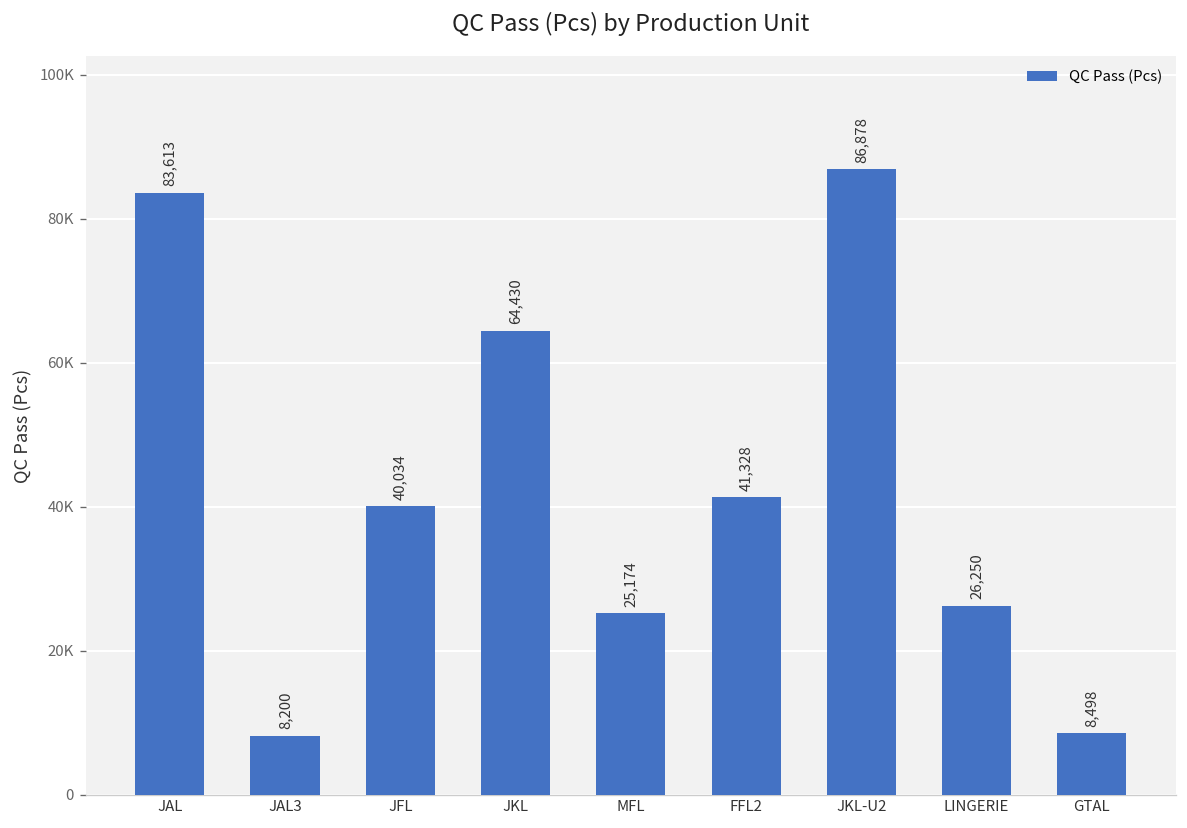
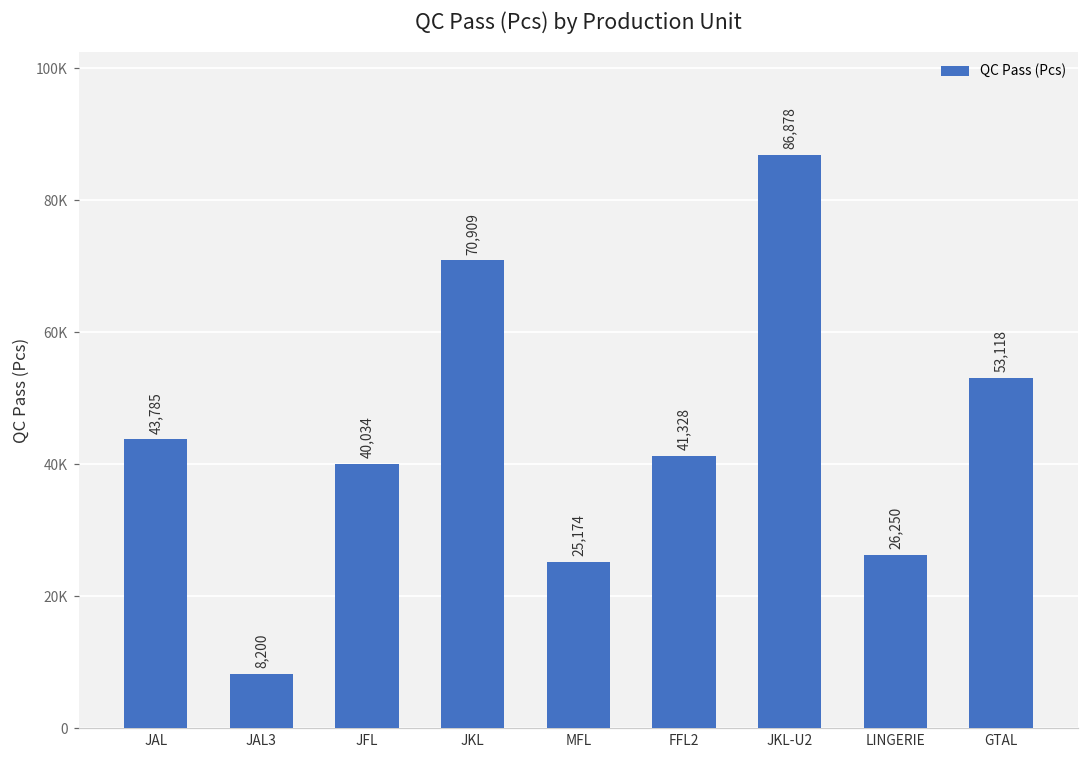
JAL: 83,613 -> 43,785
JKL: 64,430 -> 70,909
GTAL: 8,498 -> 53,118
